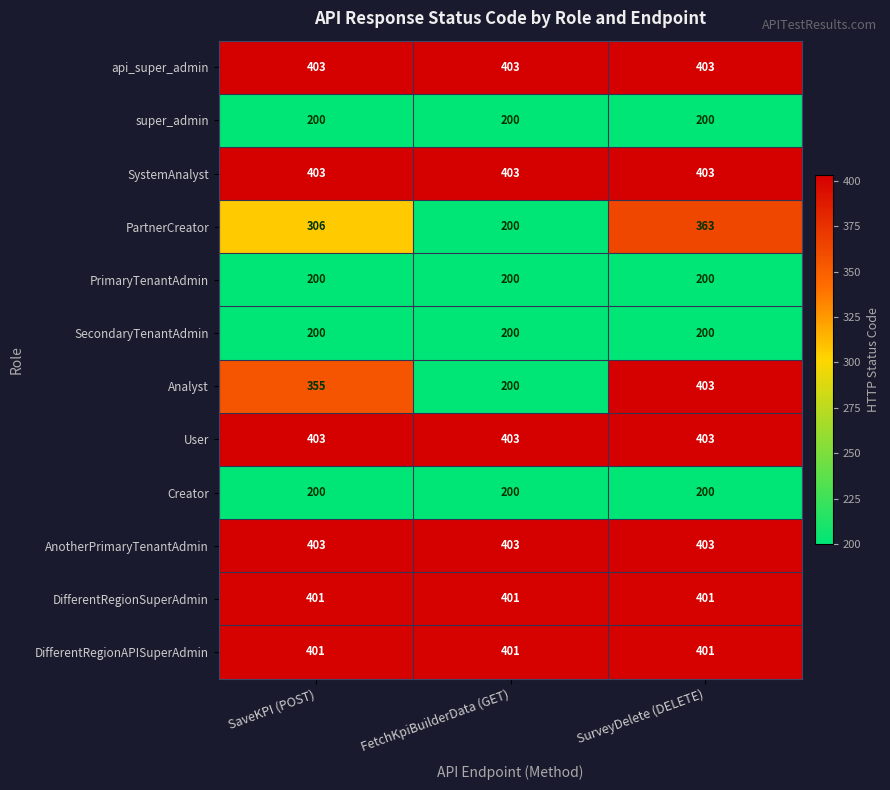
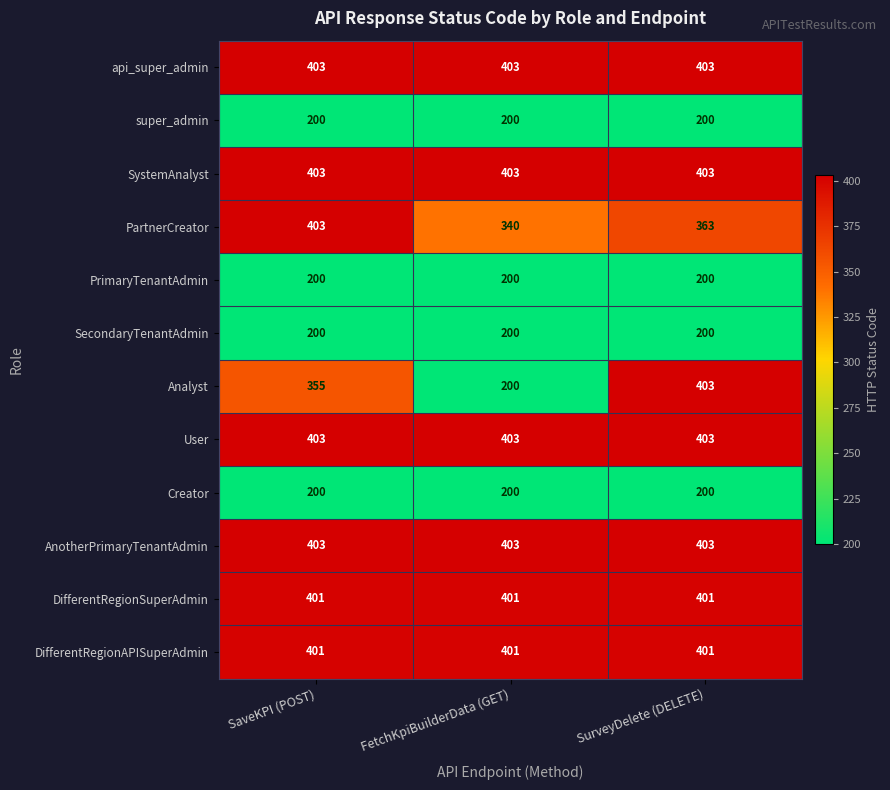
PartnerCreator, SaveKPI (POST): 306 -> 403
PartnerCreator, FetchKpiBuilderData (GET): 200 -> 340
